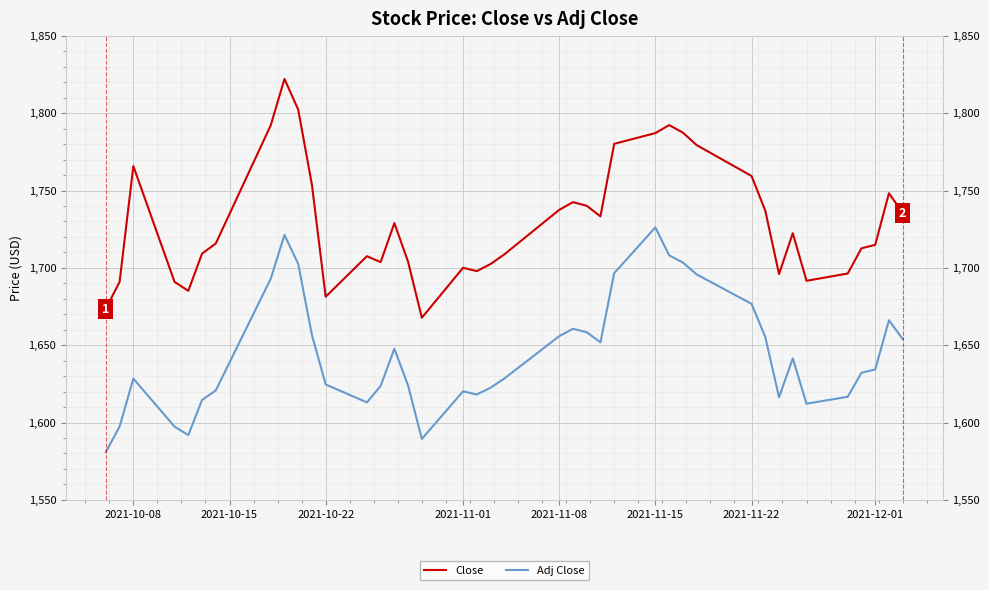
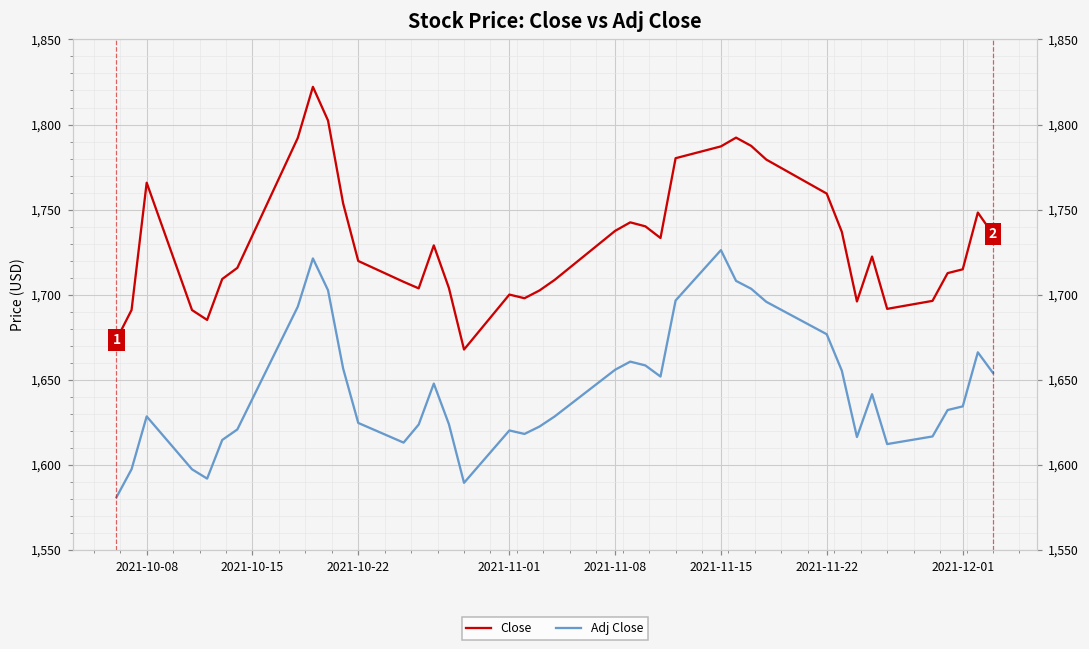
Close, 2021-10-22: 1,681 -> 1,720
